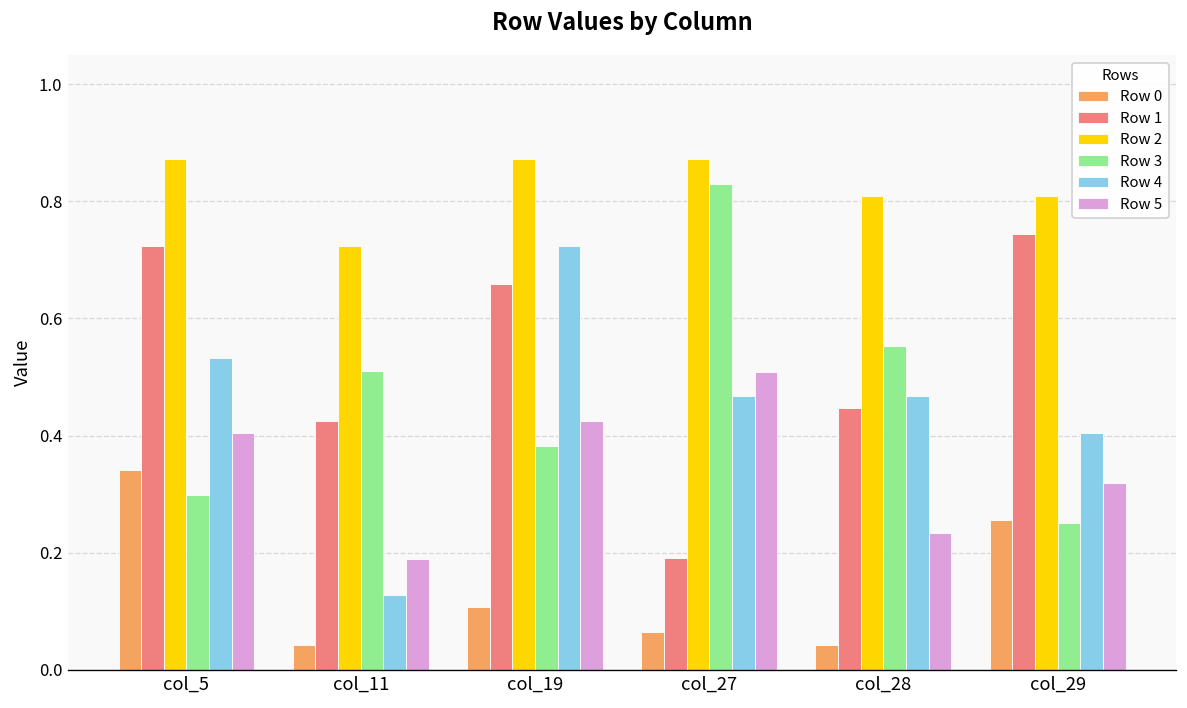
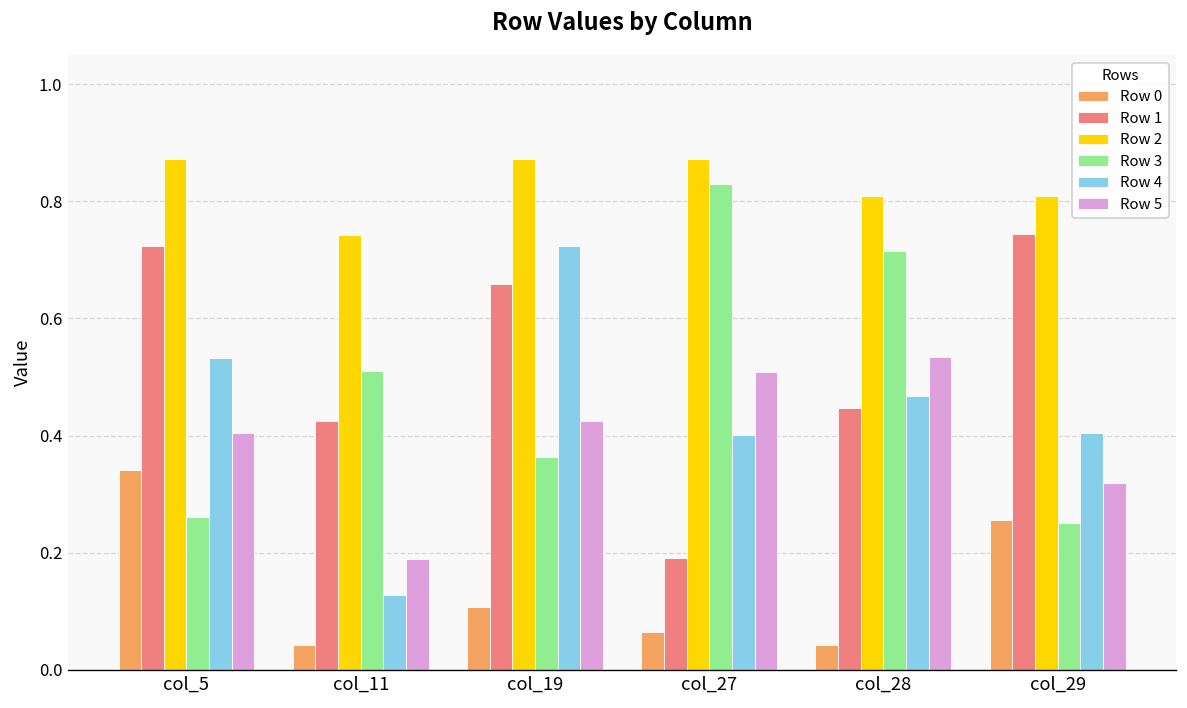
Row 3, col_5: 0.30 -> 0.26
Row 2, col_11: 0.72 -> 0.74
Row 3, col_19: 0.38 -> 0.36
Row 4, col_27: 0.47 -> 0.40
Row 3, col_28: 0.55 -> 0.72
Row 5, col_28: 0.23 -> 0.53
